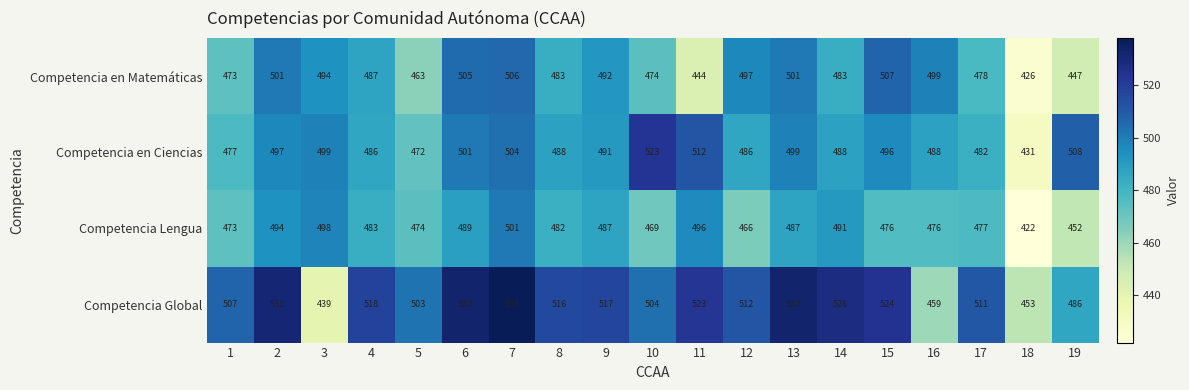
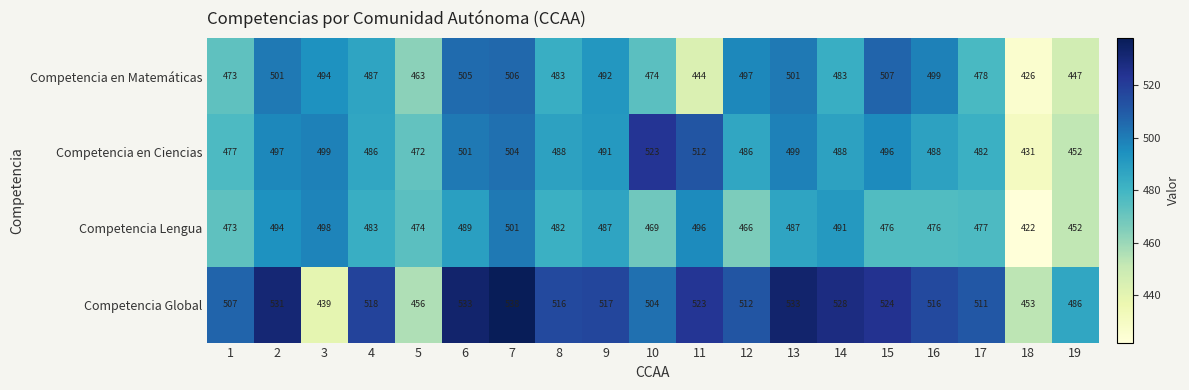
Competencia en Ciencias, 19: 508 -> 452
Competencia Global, 5: 503 -> 456
Competencia Global, 16: 459 -> 516
